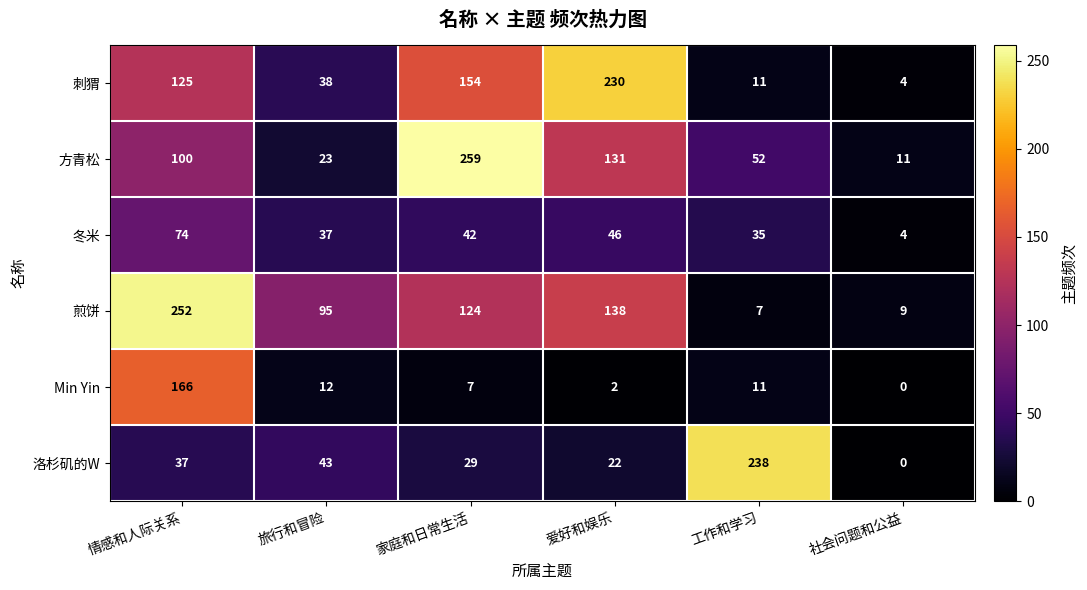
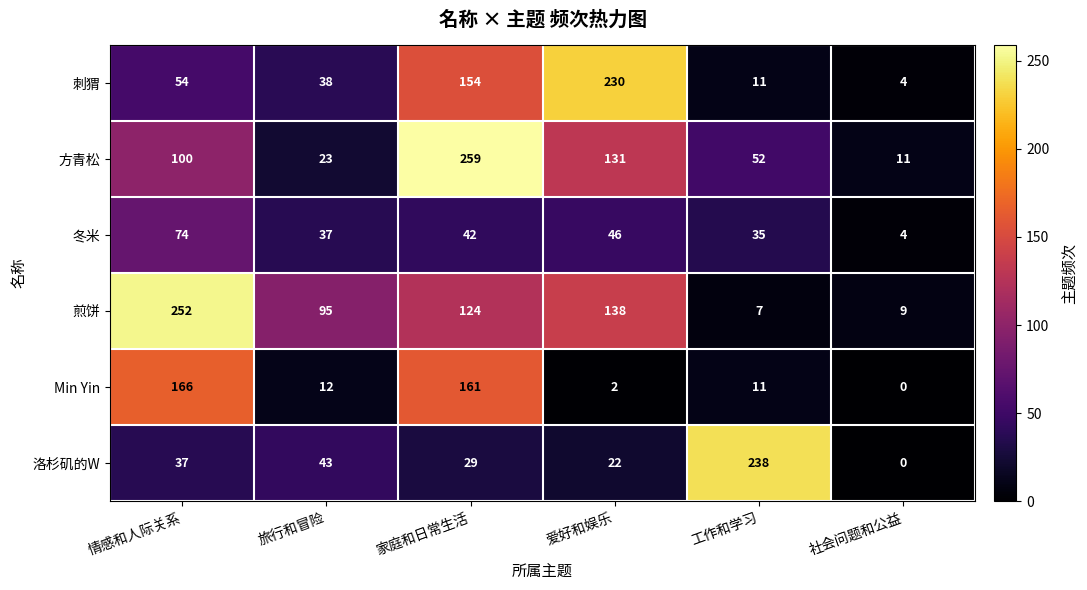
刺猬, 情感和人际关系: 125 -> 54
Min Yin, 家庭和日常生活: 7 -> 161
